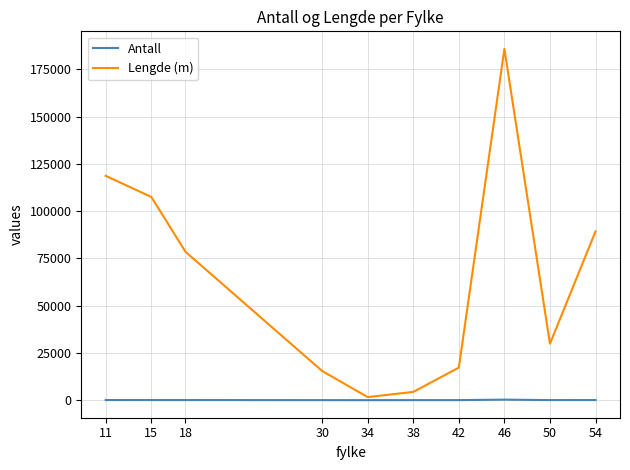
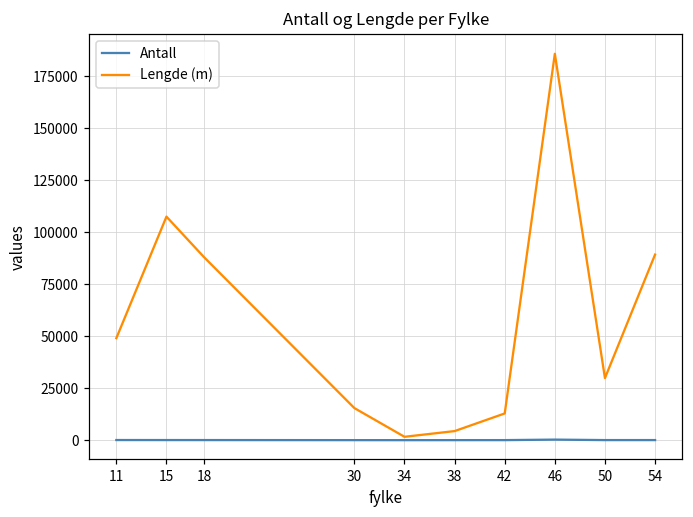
Lengde (m), 11: 119000 -> 49000
Lengde (m), 18: 79000 -> 88000
Lengde (m), 42: 17000 -> 13000
